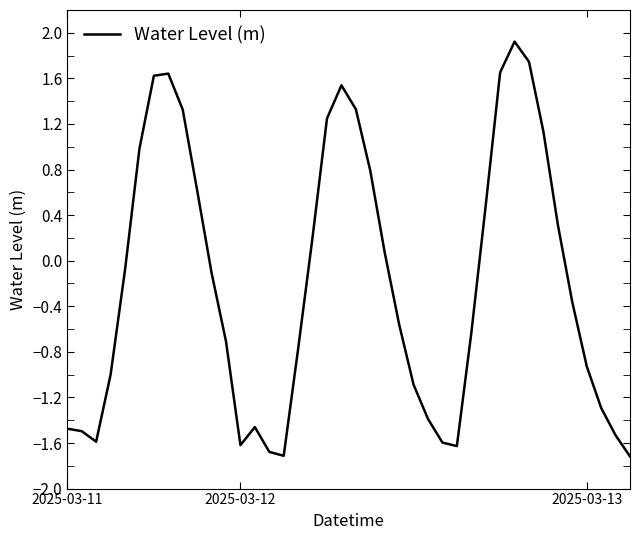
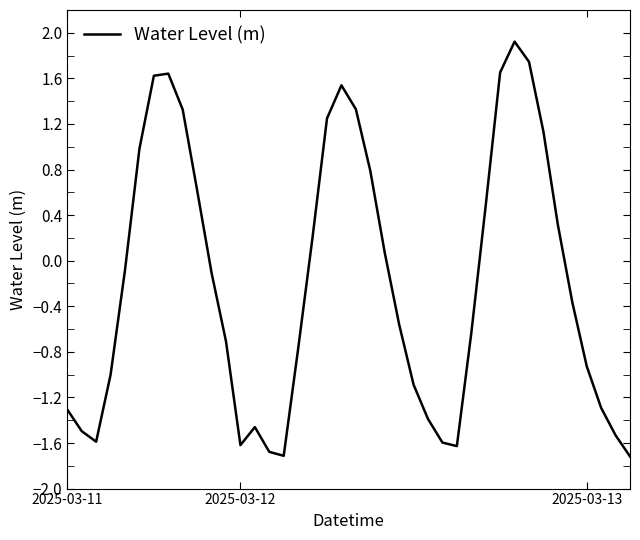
2025-03-11: -1.47 -> -1.31
